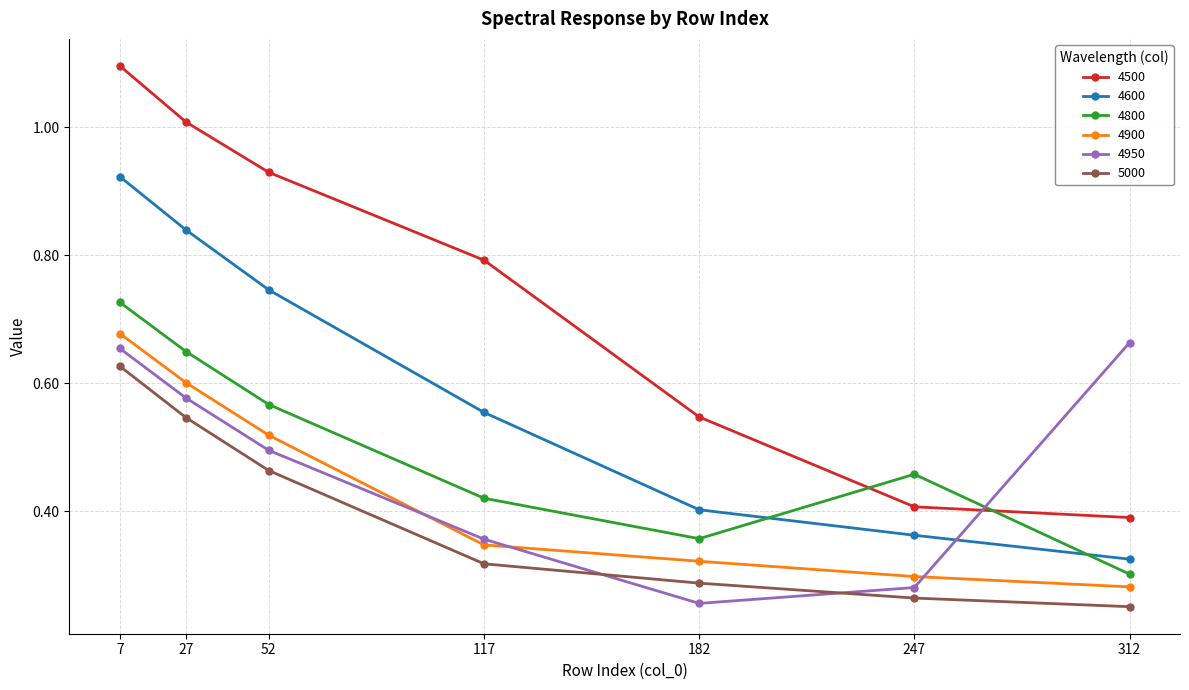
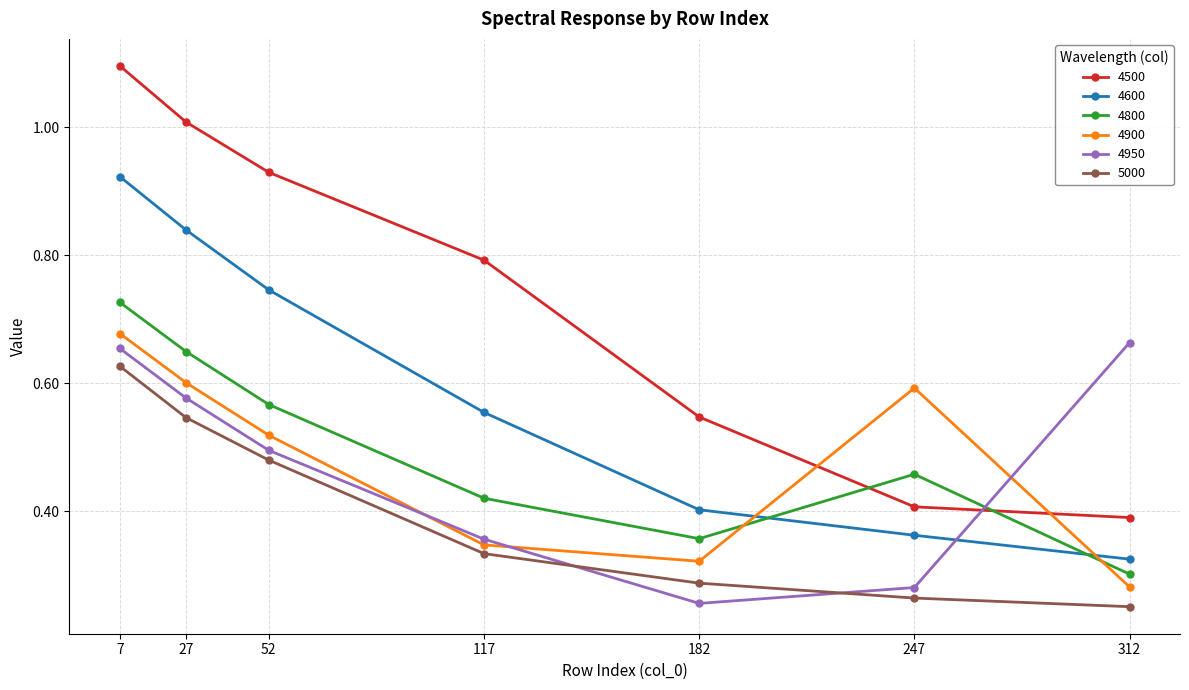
5000, 52: 0.46 -> 0.48
5000, 117: 0.32 -> 0.33
4900, 247: 0.30 -> 0.59
